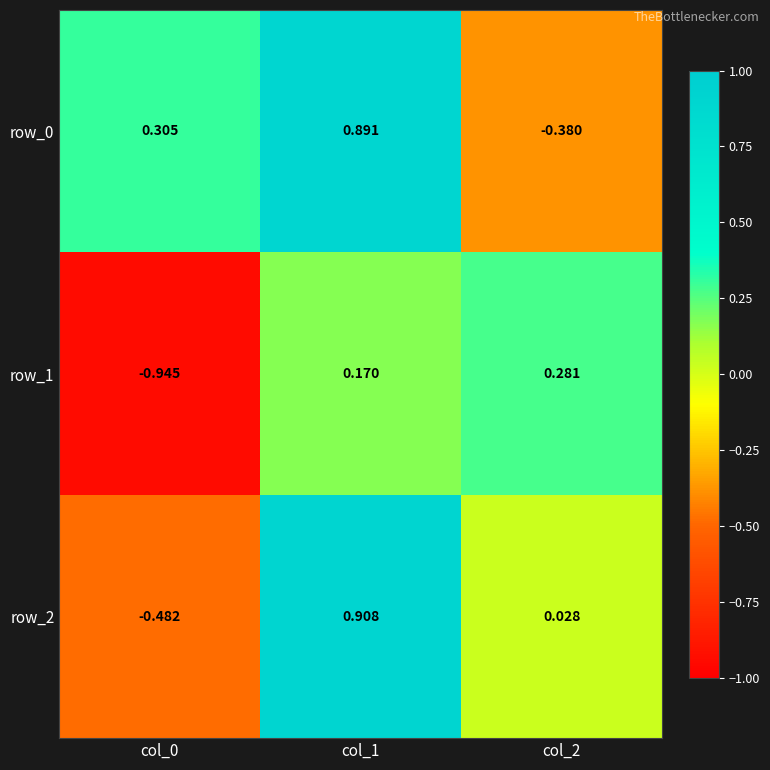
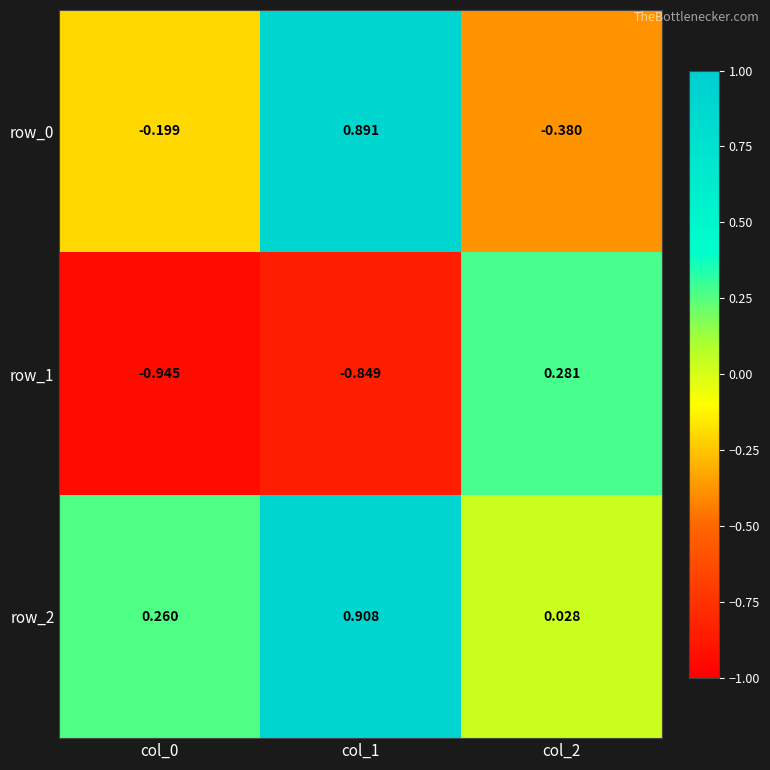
row_0, col_0: 0.305 -> -0.199
row_1, col_1: 0.170 -> -0.849
row_2, col_0: -0.482 -> 0.260
